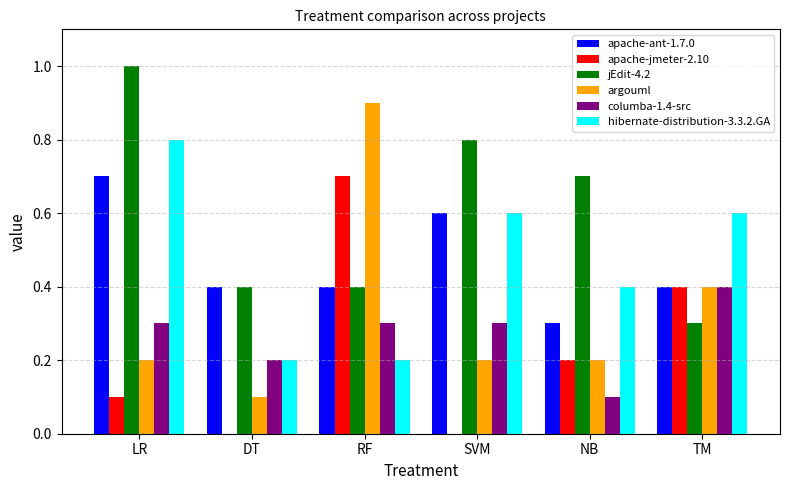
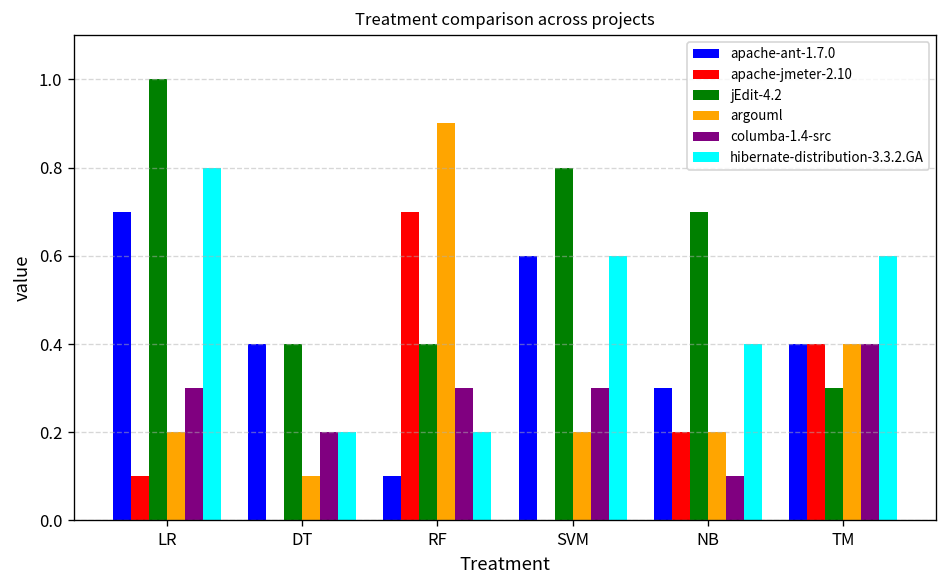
apache-ant-1.7.0, RF: 0.4 -> 0.1
